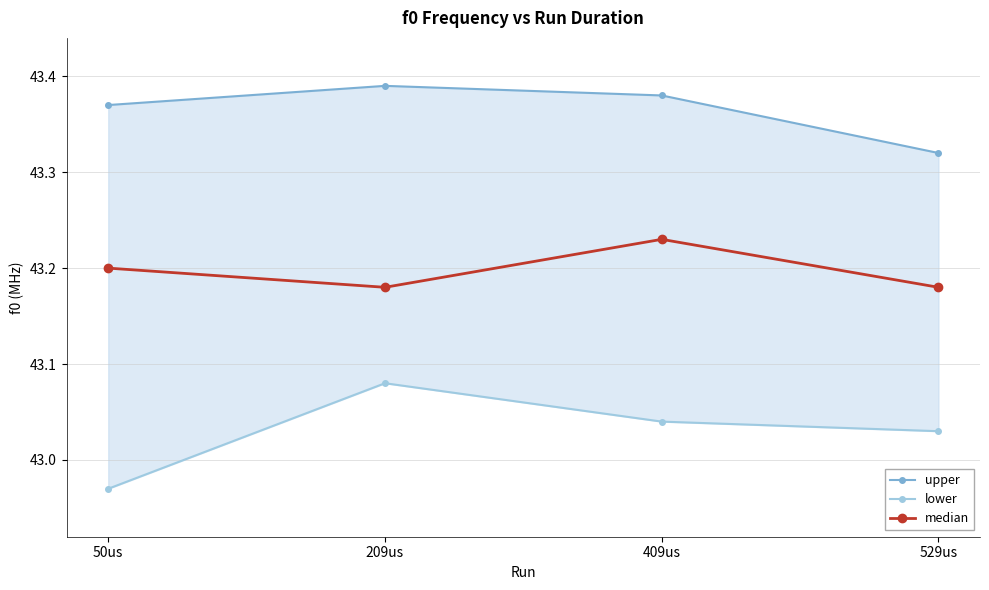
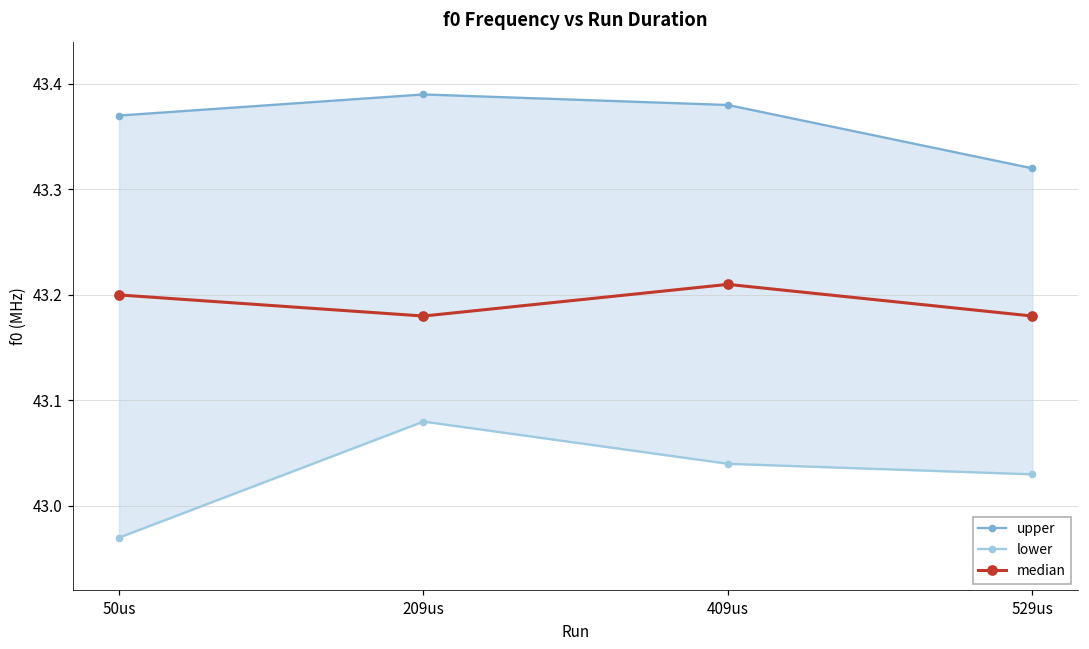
median, 409us: 43.23 -> 43.21
